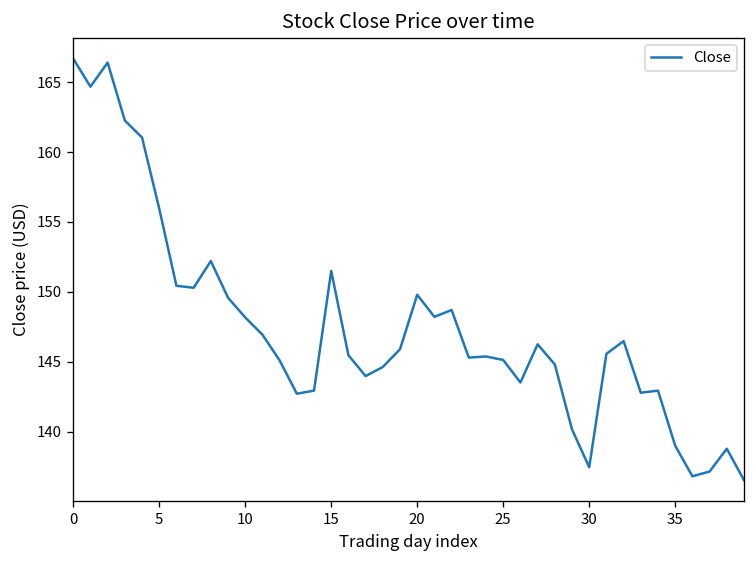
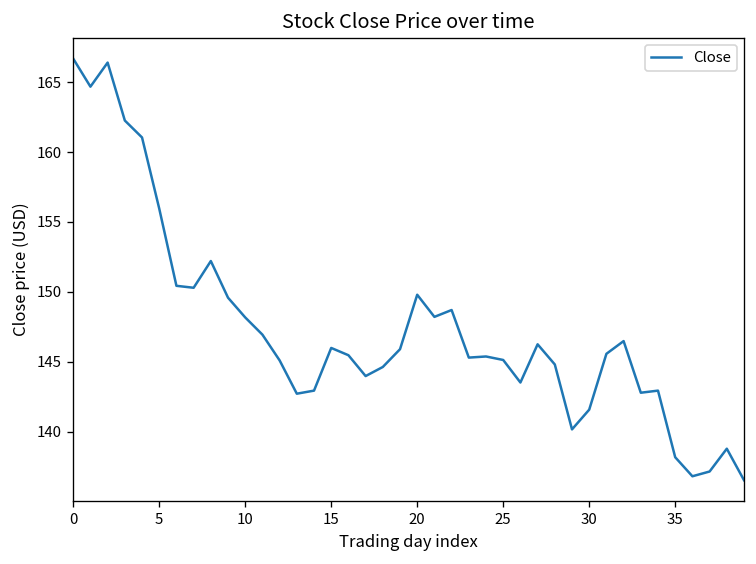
15: 151.5 -> 146.0
30: 137.5 -> 141.6
35: 139.0 -> 138.2
